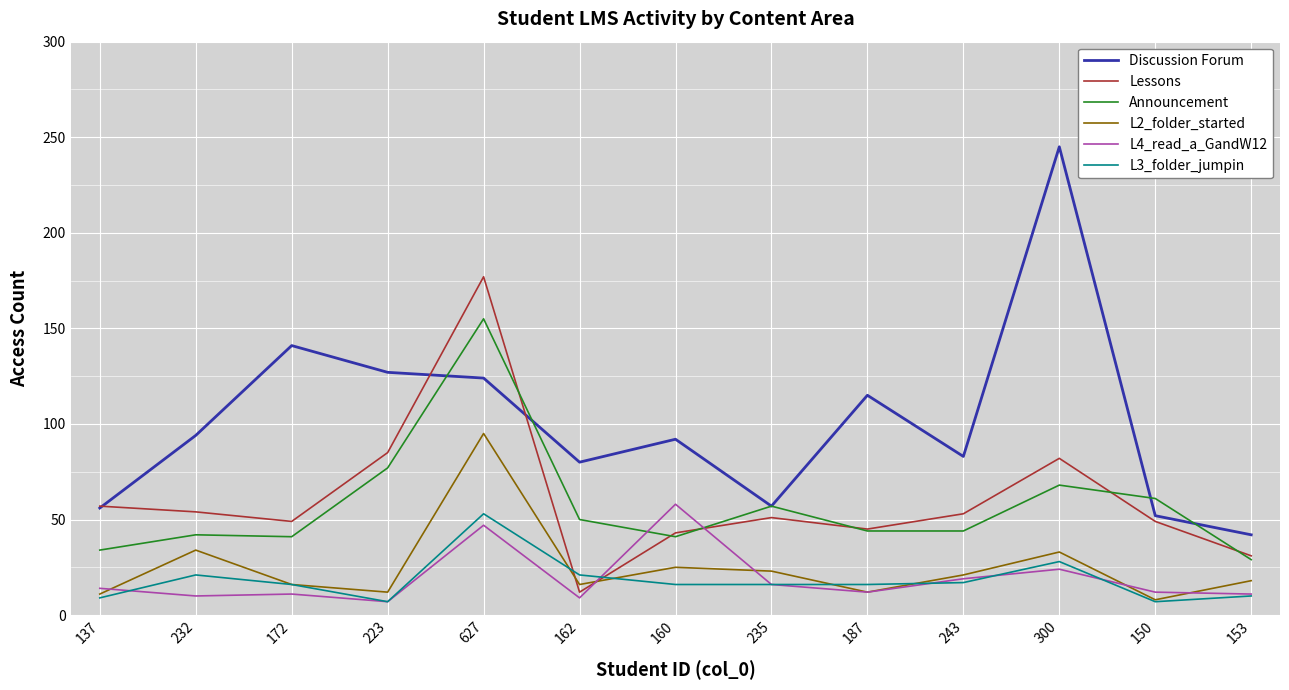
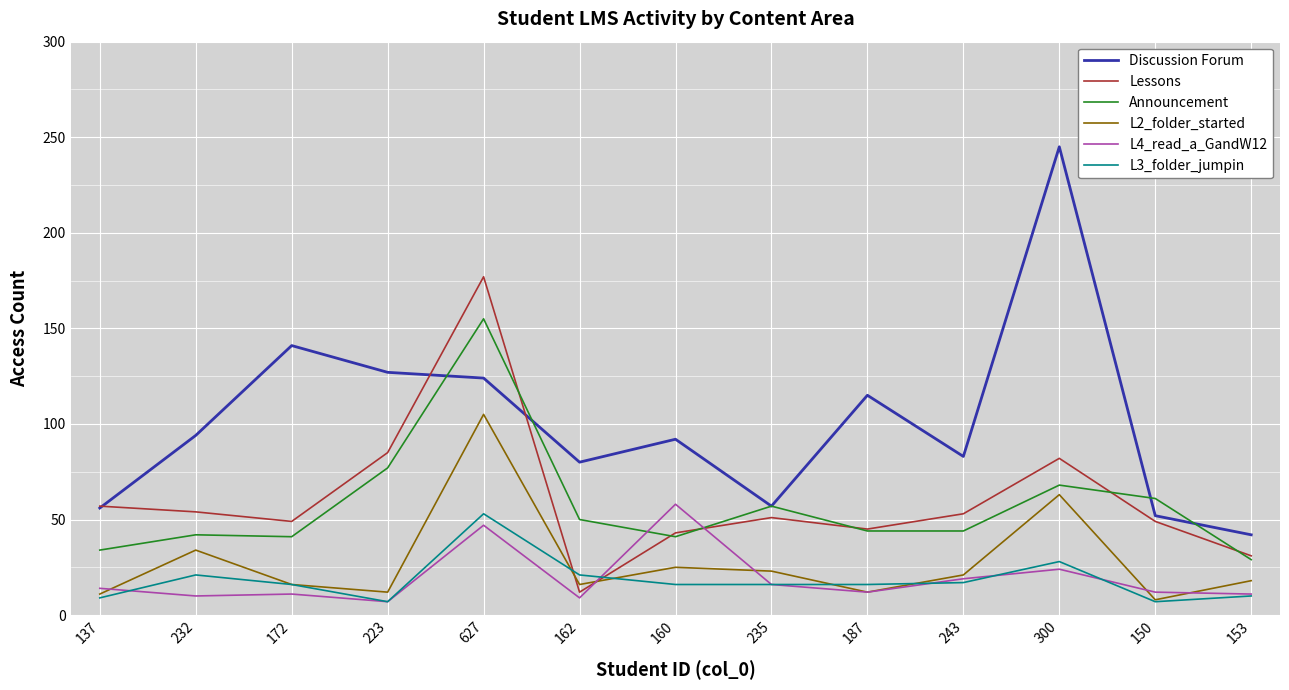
L2_folder_started, 627: 95 -> 105
L2_folder_started, 300: 33 -> 63
